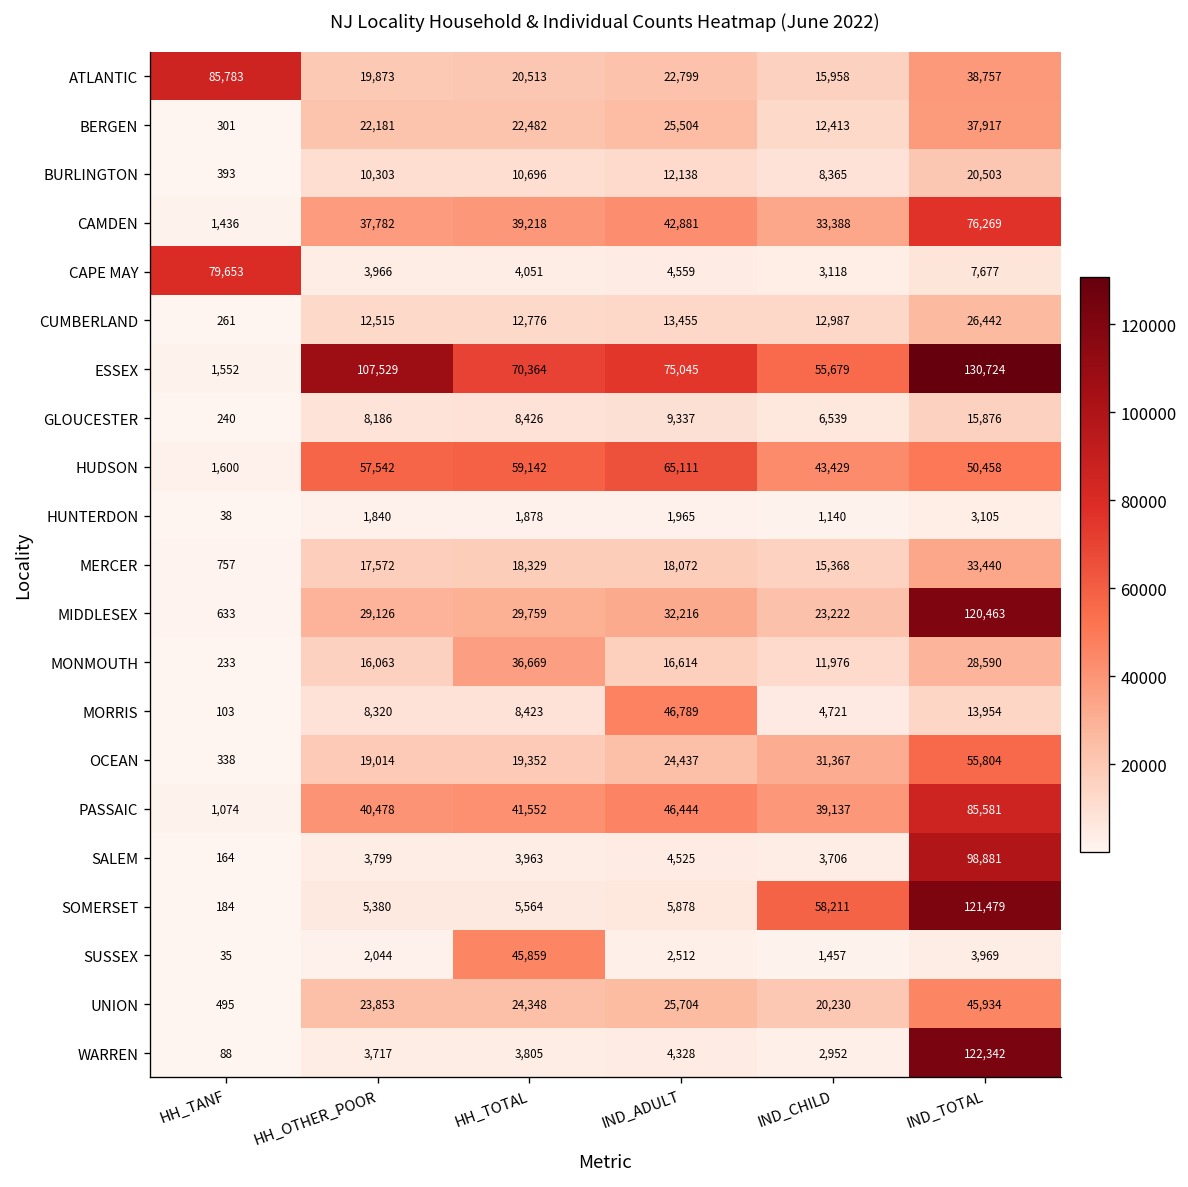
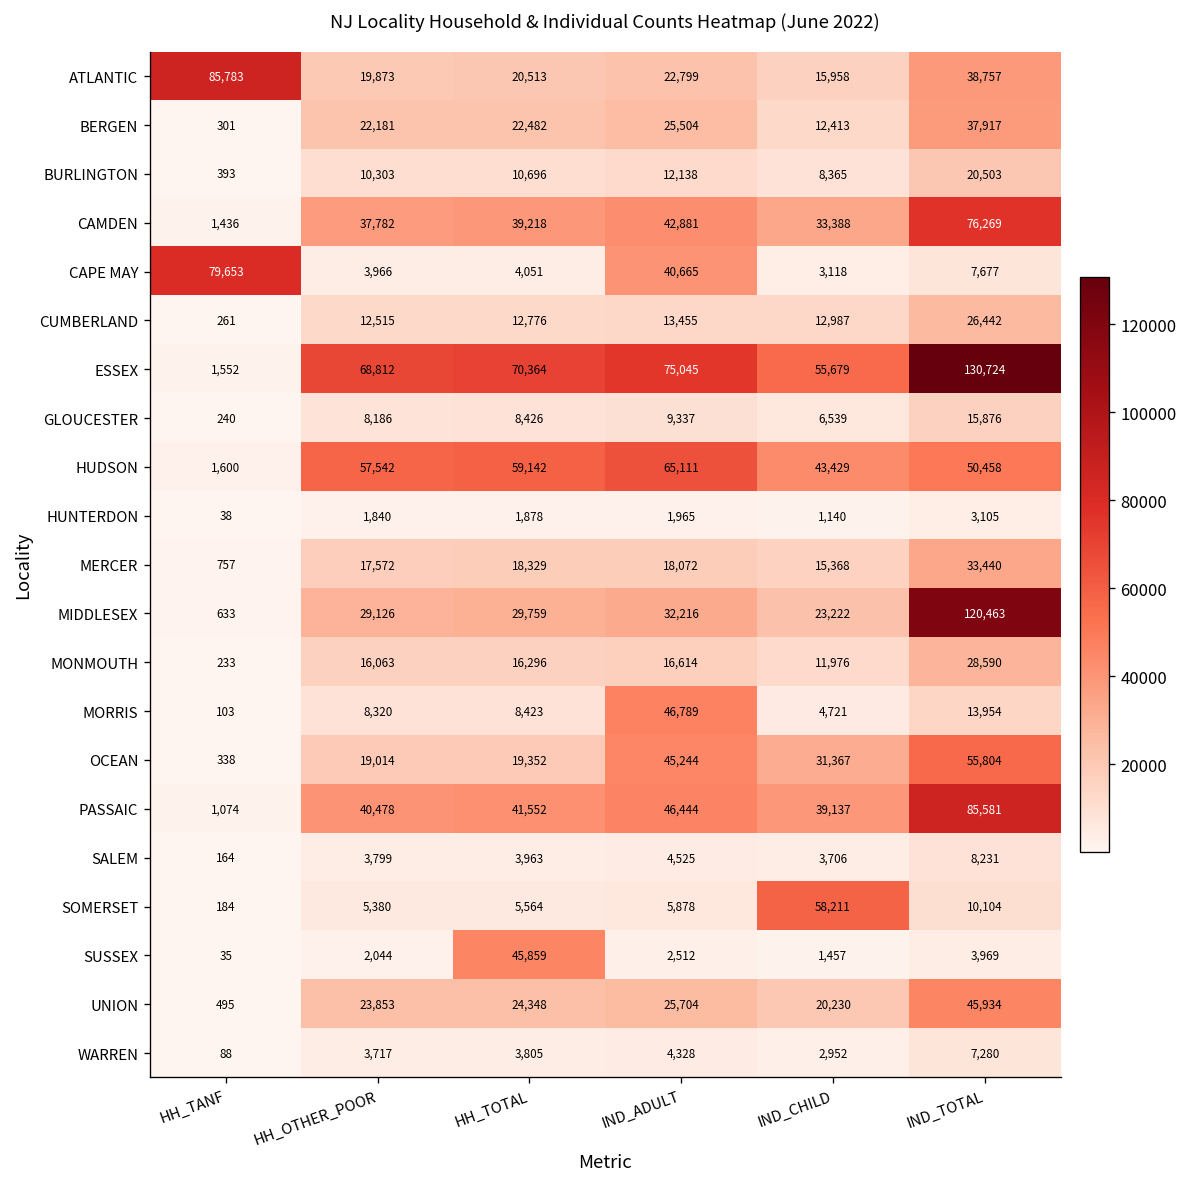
CAPE MAY, IND_ADULT: 4,559 -> 40,665
ESSEX, HH_OTHER_POOR: 107,529 -> 68,812
MONMOUTH, HH_TOTAL: 36,669 -> 16,296
OCEAN, IND_ADULT: 24,437 -> 45,244
SALEM, IND_TOTAL: 98,881 -> 8,231
SOMERSET, IND_TOTAL: 121,479 -> 10,104
WARREN, IND_TOTAL: 122,342 -> 7,280
